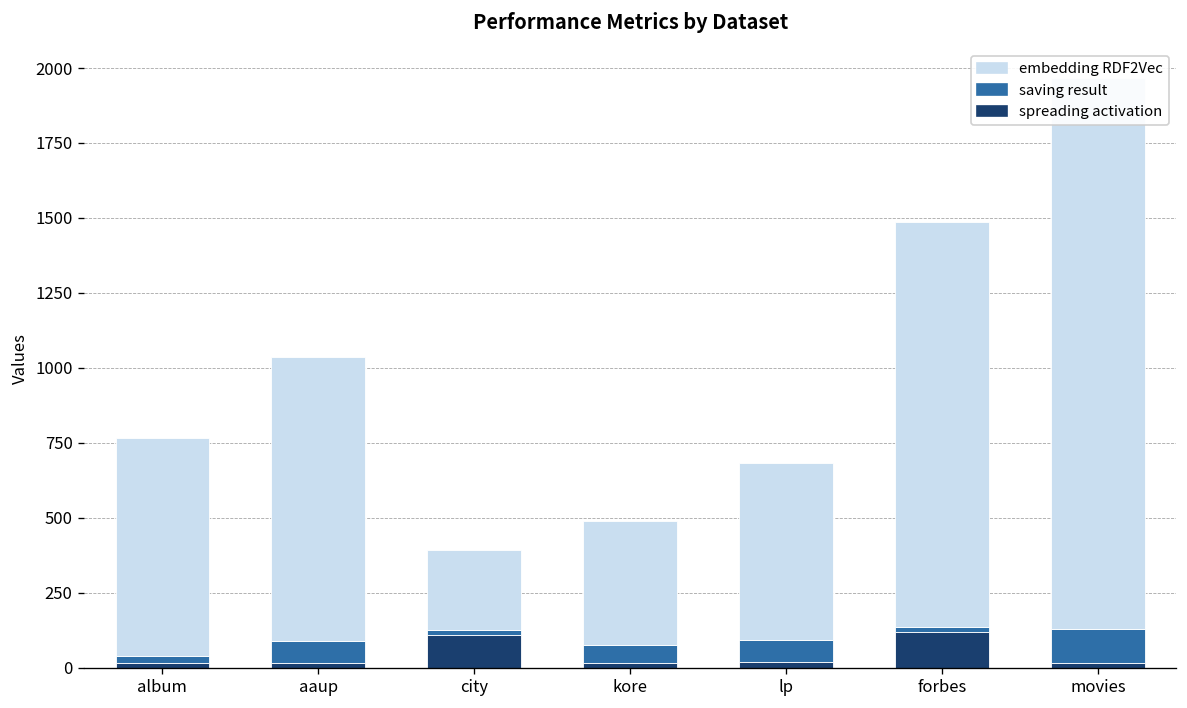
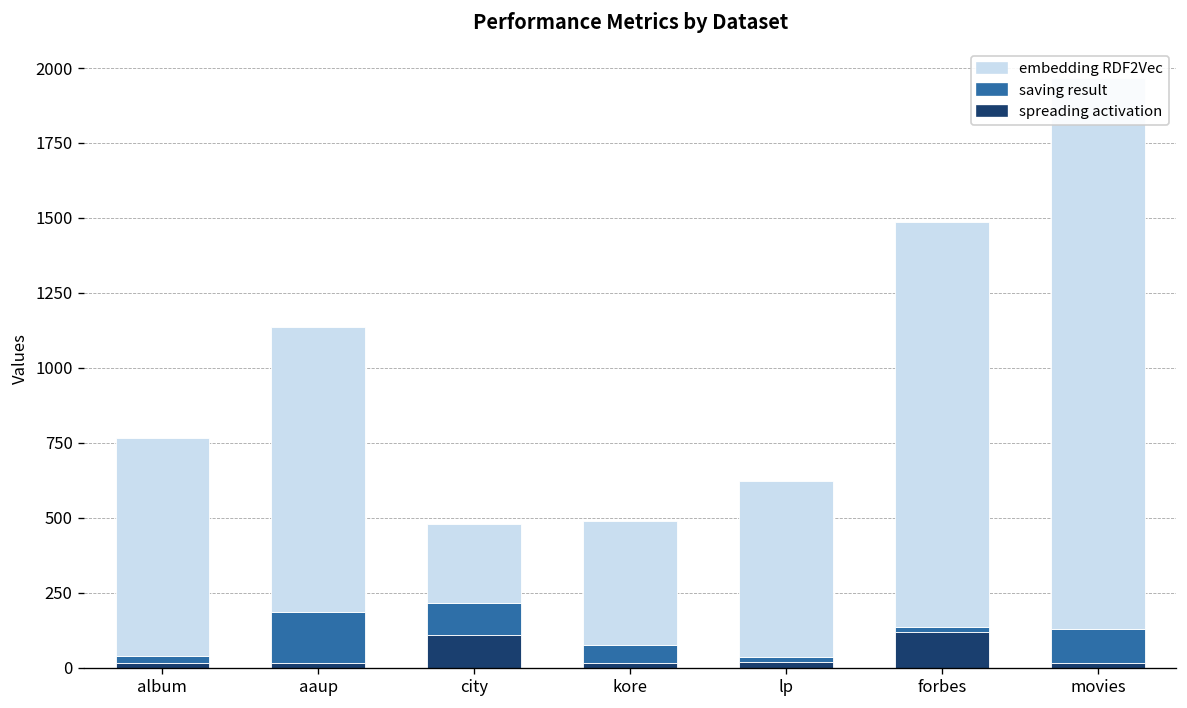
saving result, aaup: 70 -> 170
saving result, city: 20 -> 110
saving result, lp: 80 -> 20
